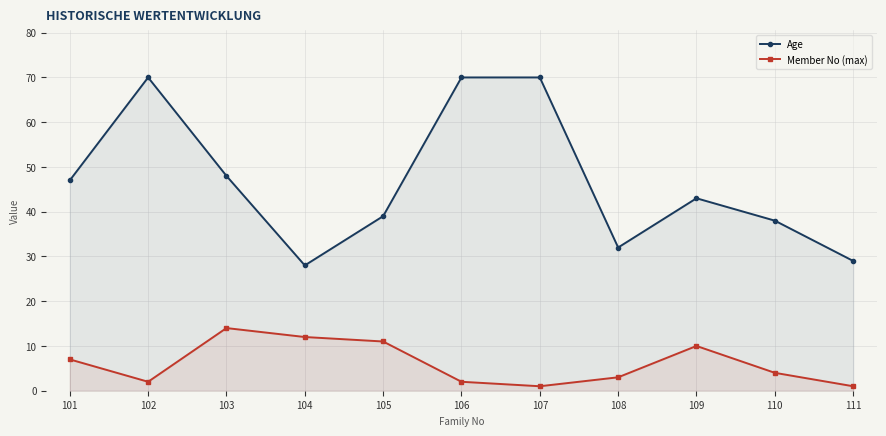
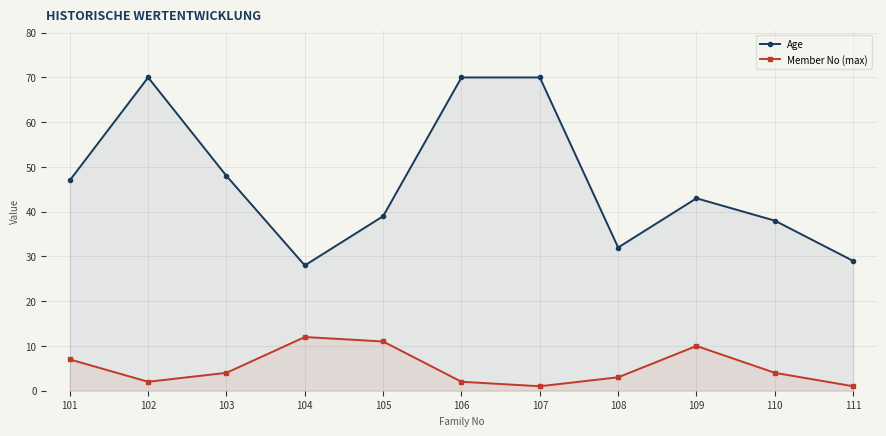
Member No (max), 103: 14 -> 4
